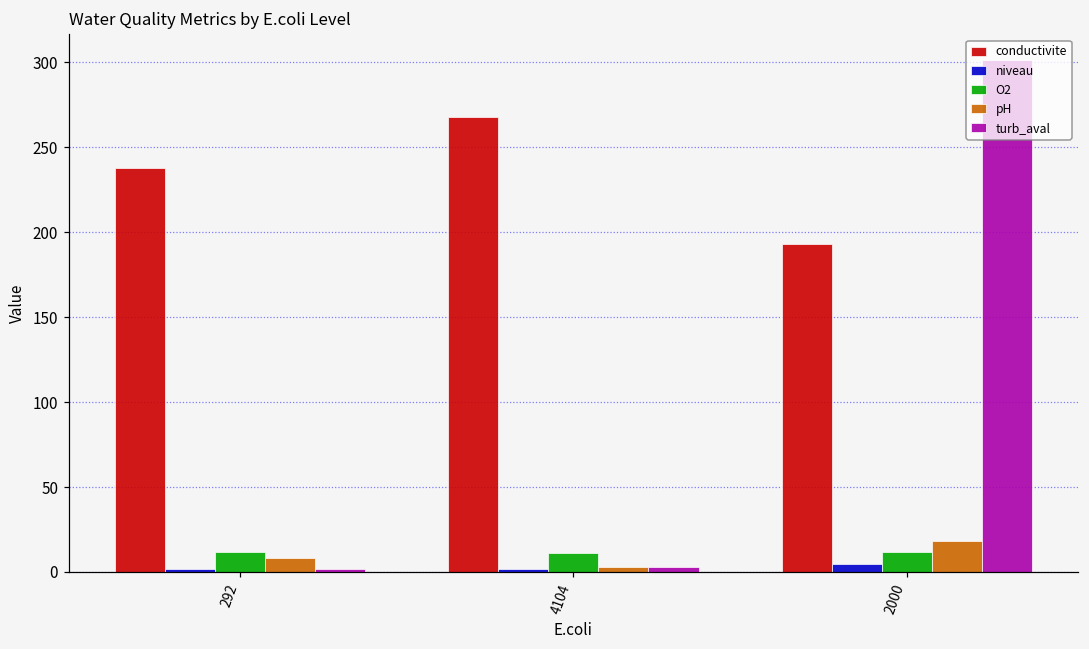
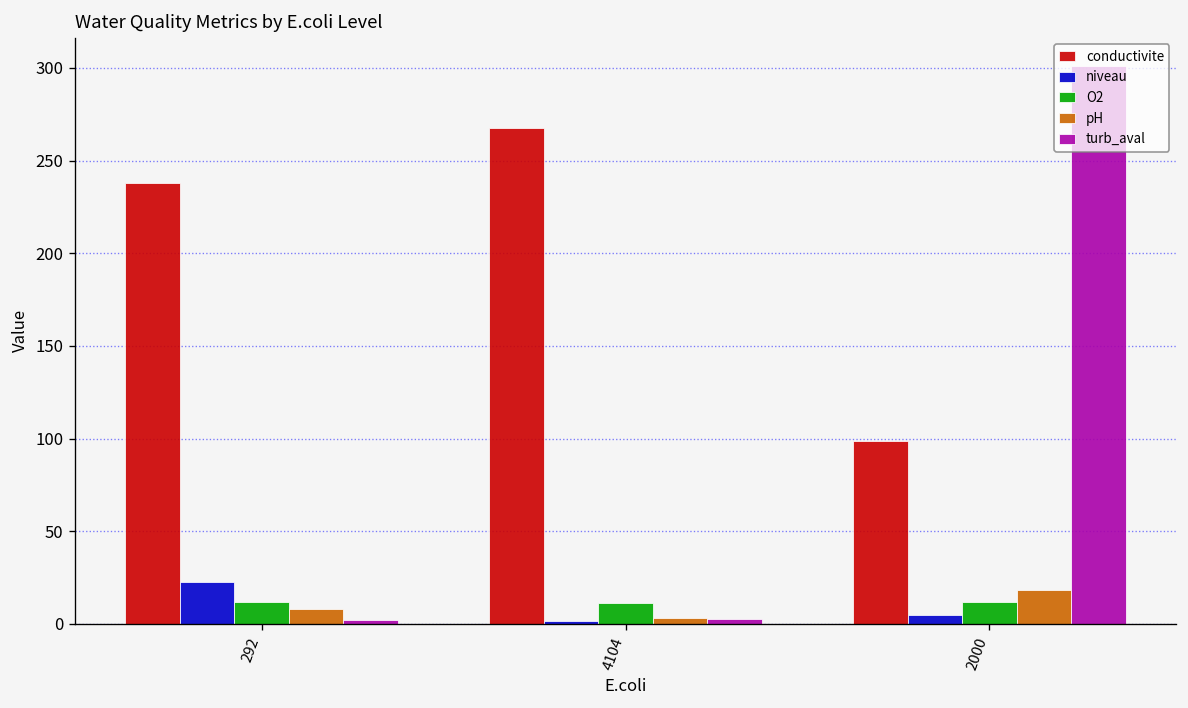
niveau, 292: 2 -> 23
conductivite, 2000: 193 -> 99
